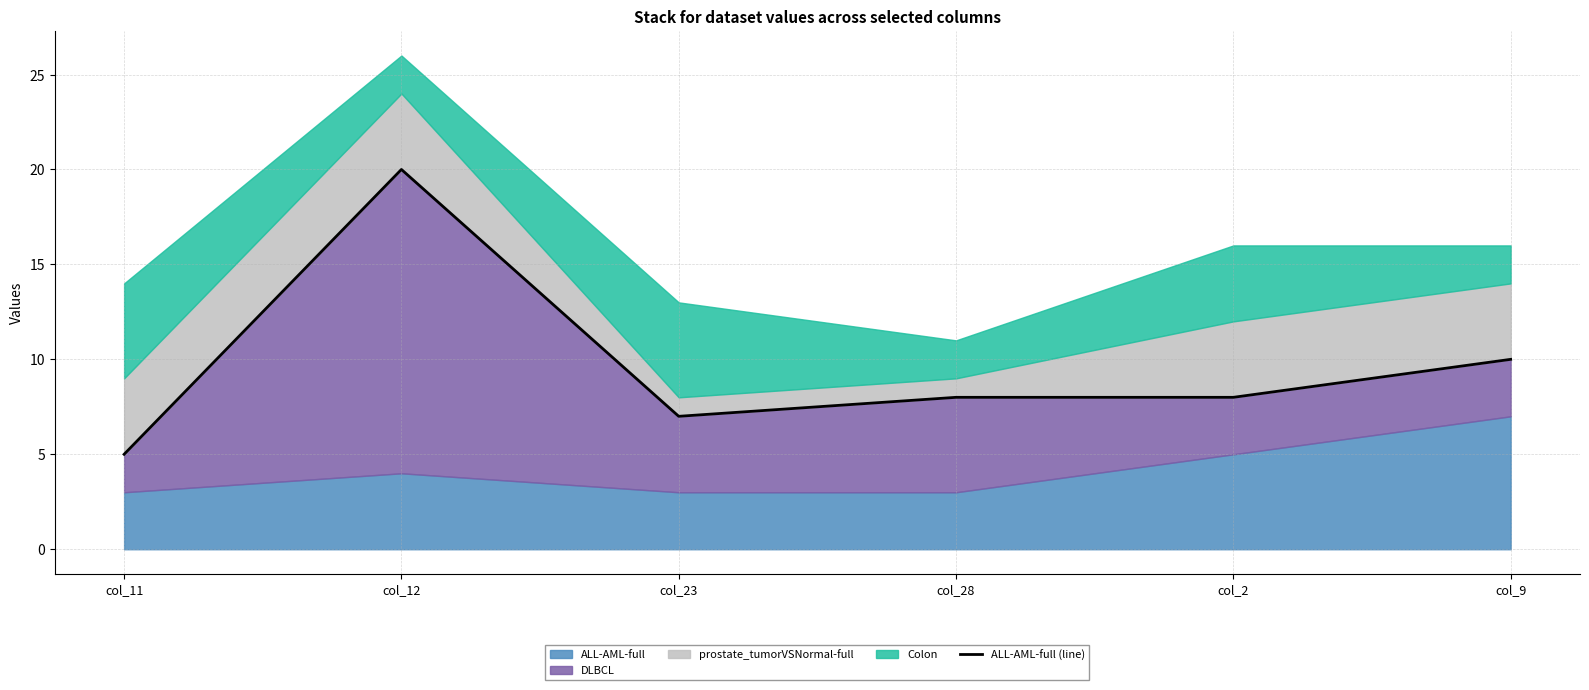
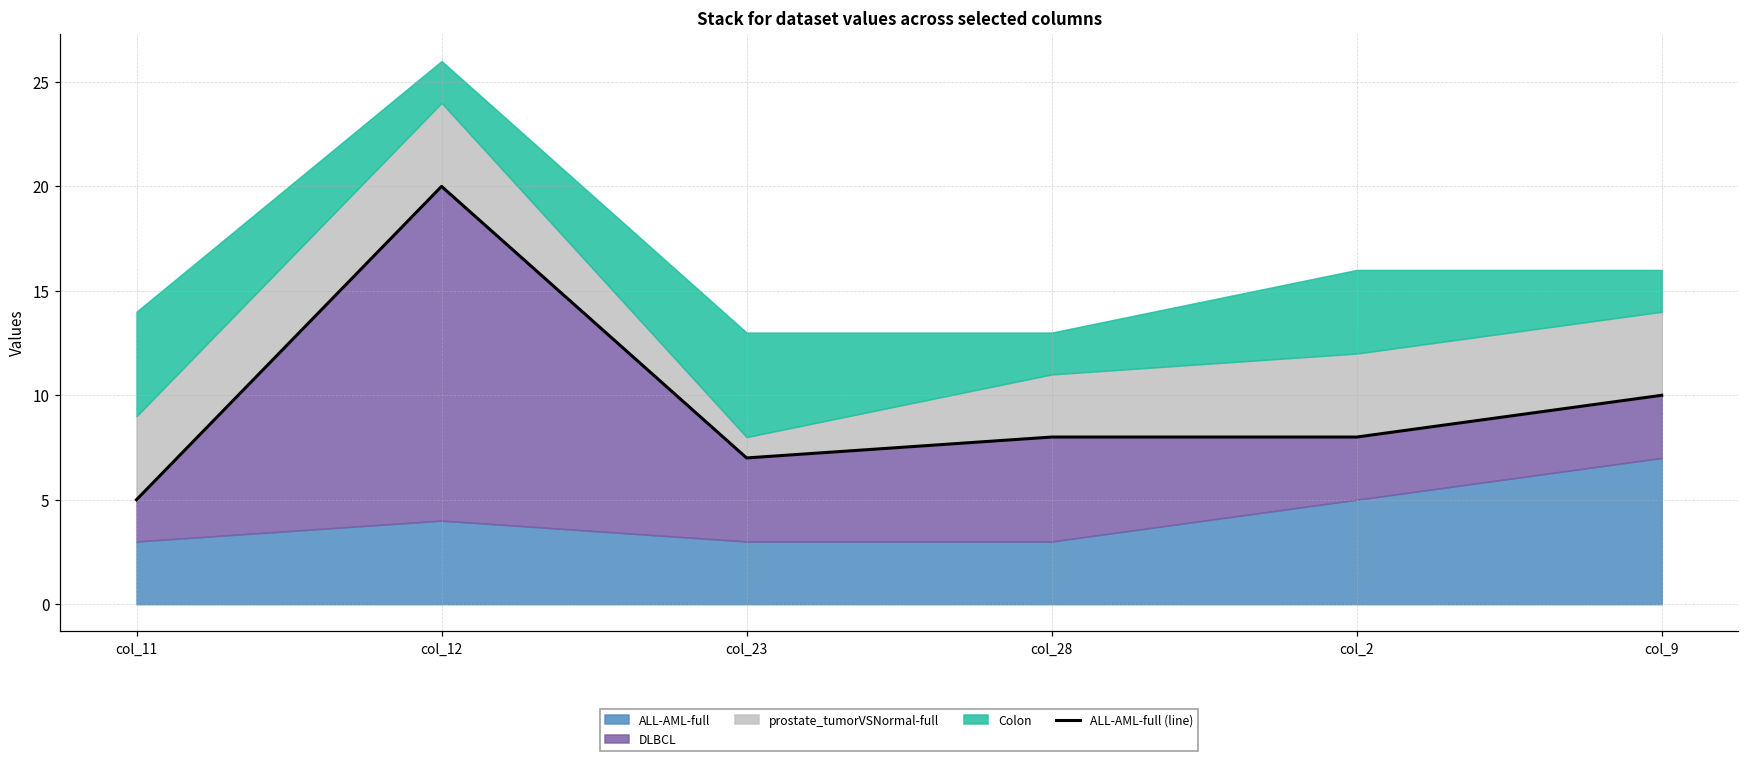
prostate_tumorVSNormal-full, col_28: 1 -> 3
